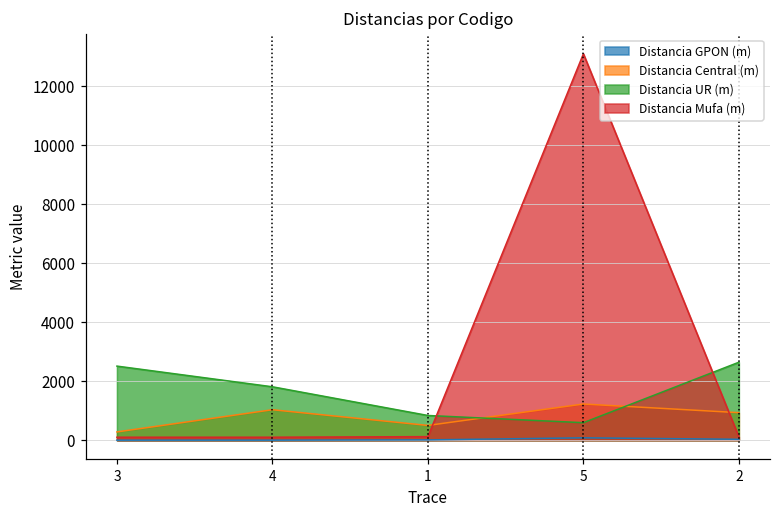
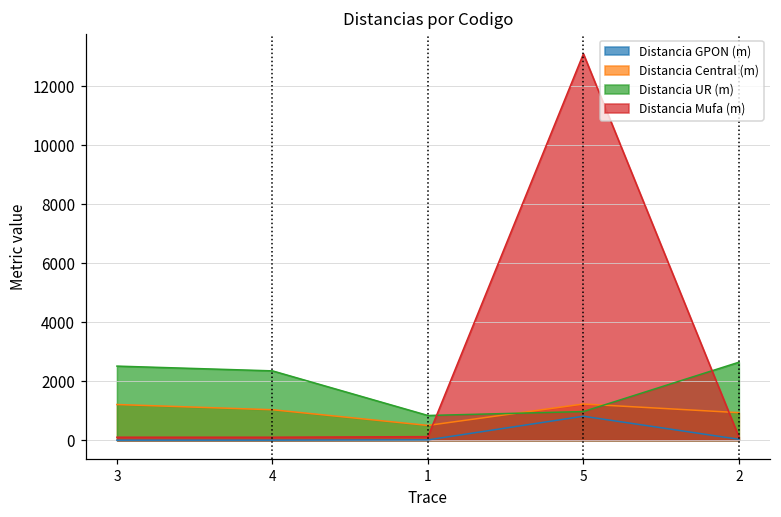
Distancia Central (m), 3: 300 -> 1200
Distancia UR (m), 4: 1800 -> 2400
Distancia GPON (m), 5: 100 -> 800
Distancia UR (m), 5: 600 -> 1000
